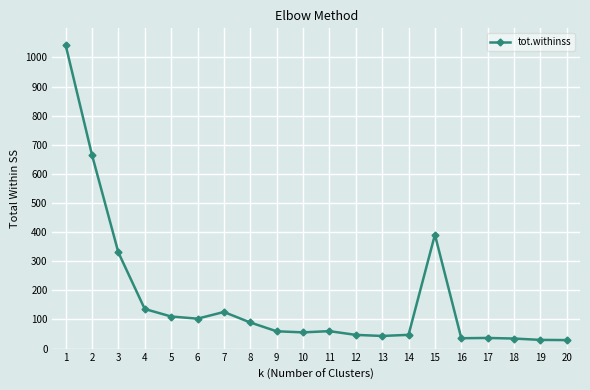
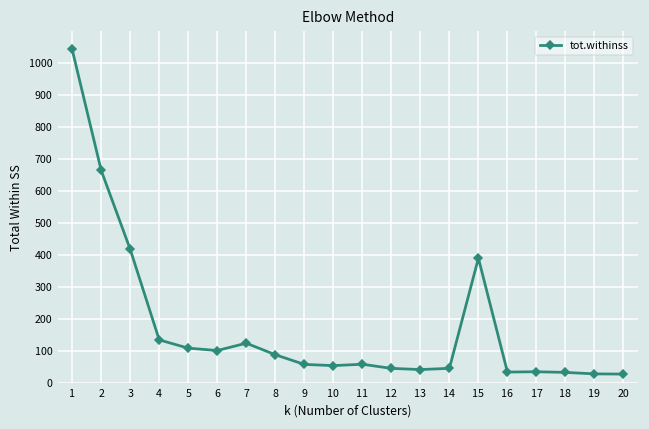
3: 330 -> 420
